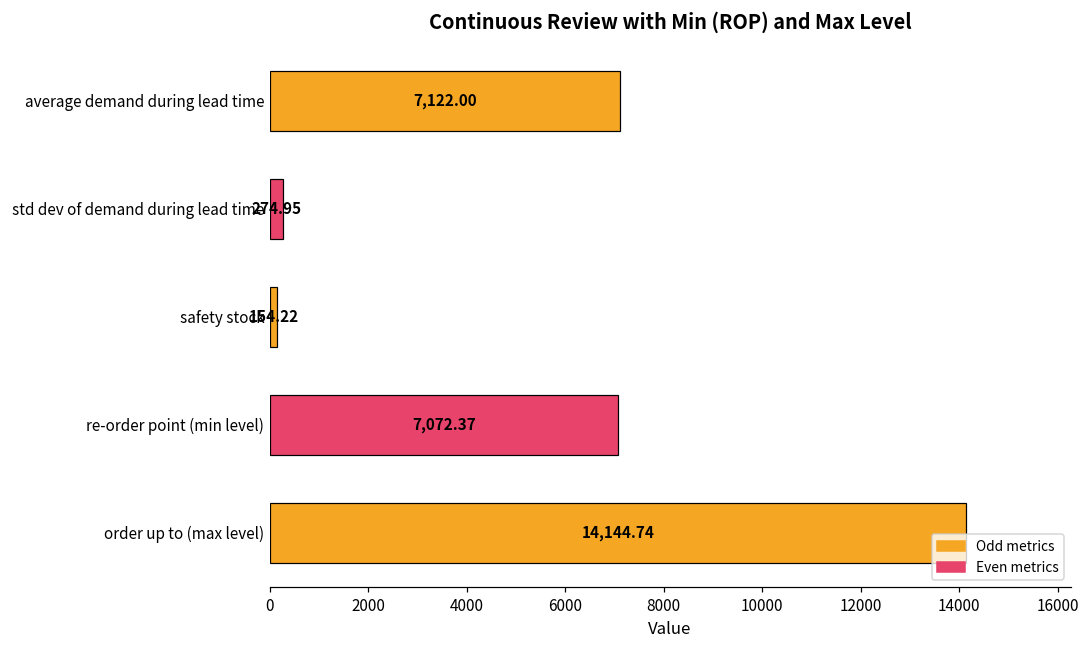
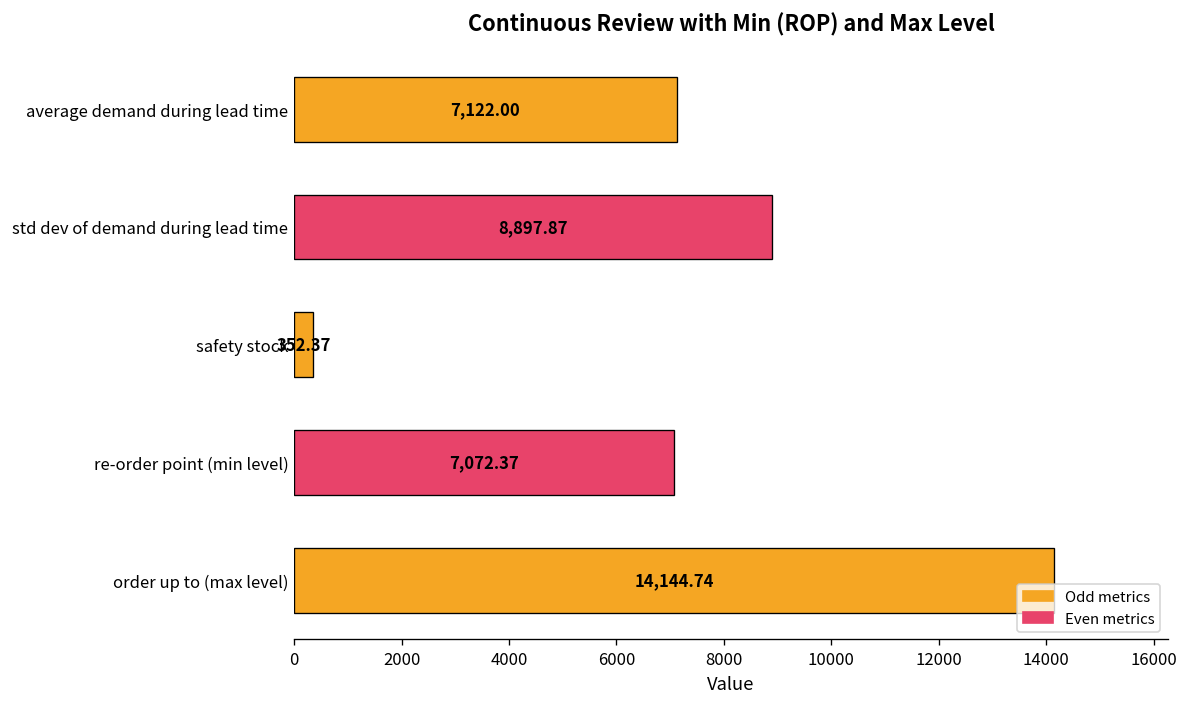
std dev of demand during lead time: 274.95 -> 8,897.87
safety stock: 154.22 -> 352.37
